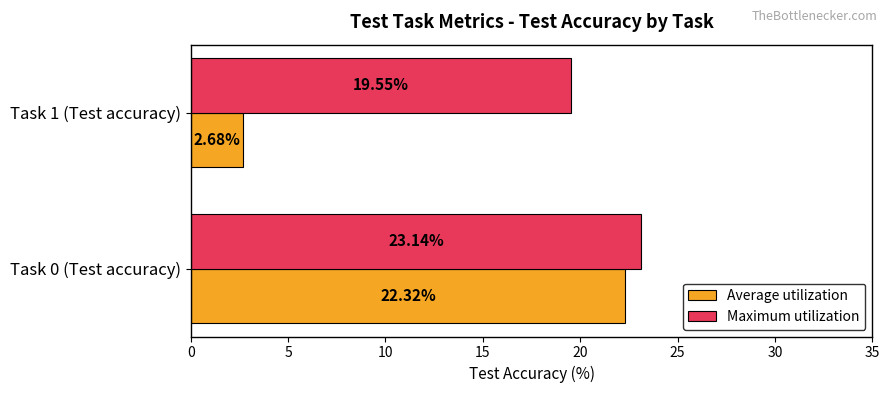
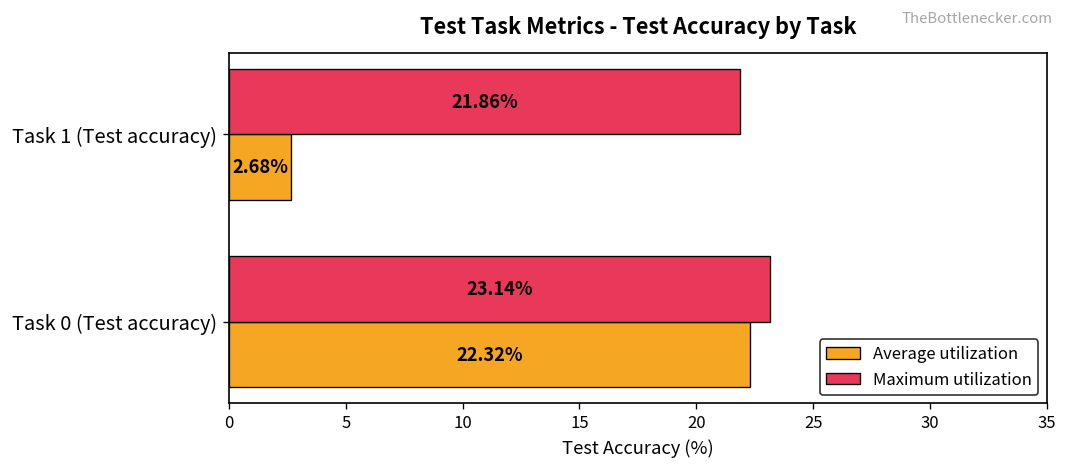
Maximum utilization, Task 1 (Test accuracy): 19.55% -> 21.86%
